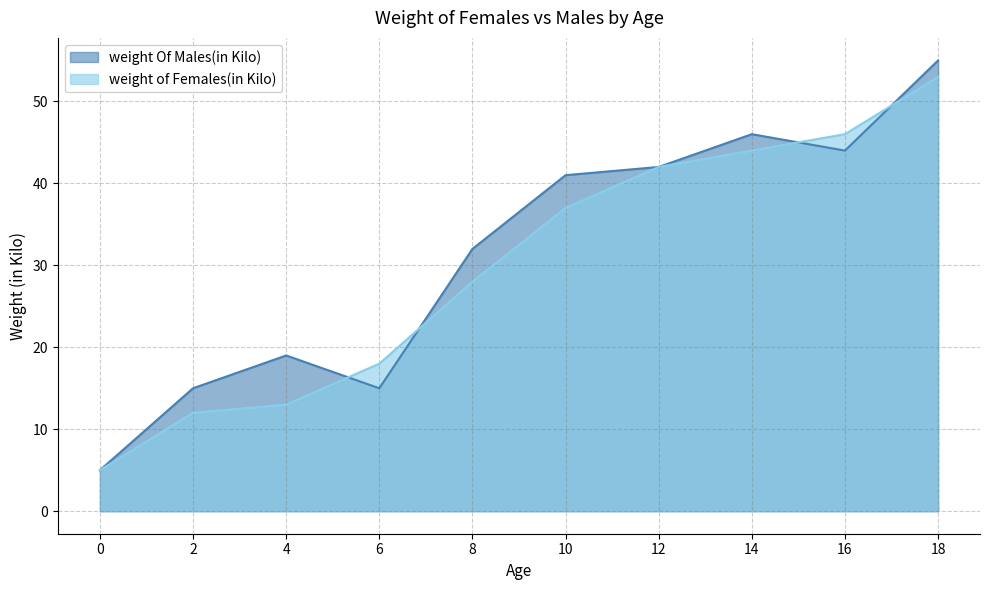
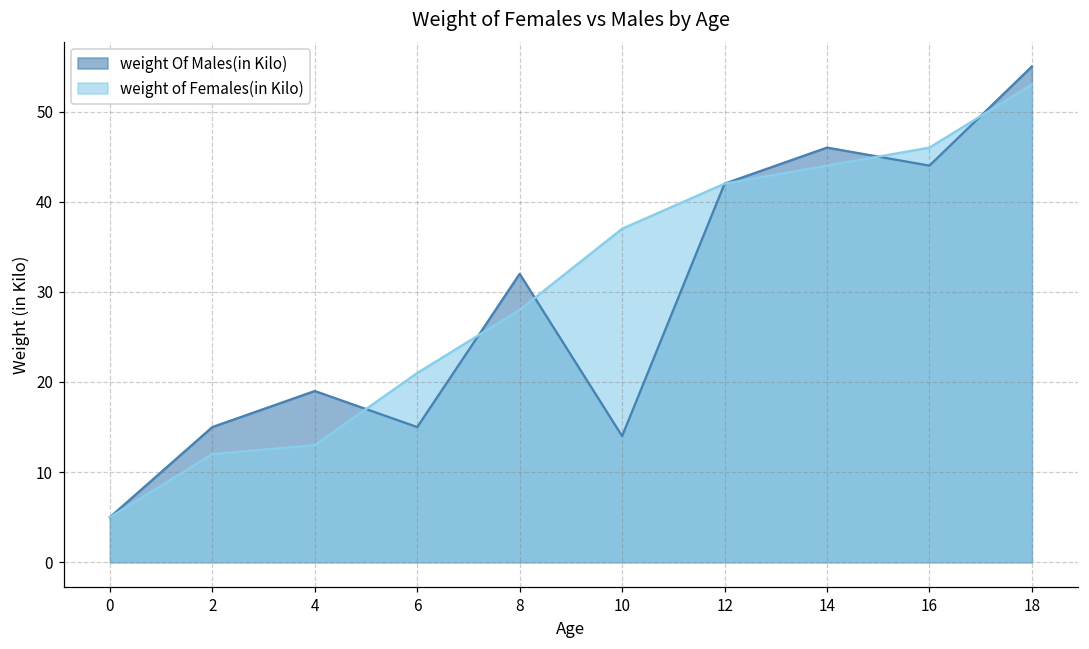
weight of Females(in Kilo), 6: 18 -> 21
weight Of Males(in Kilo), 10: 41 -> 14
